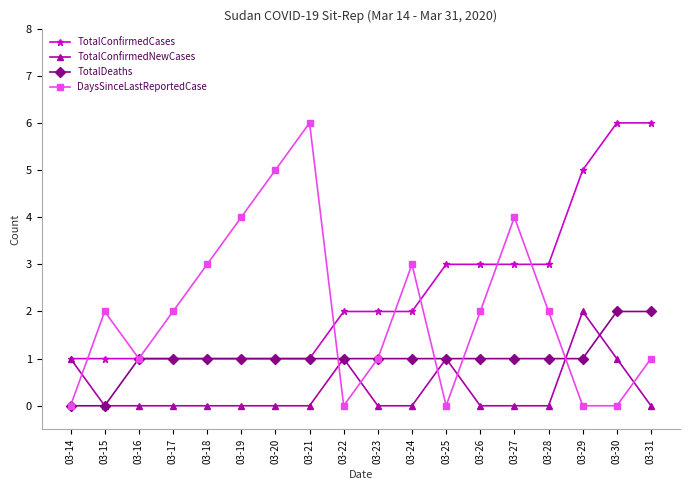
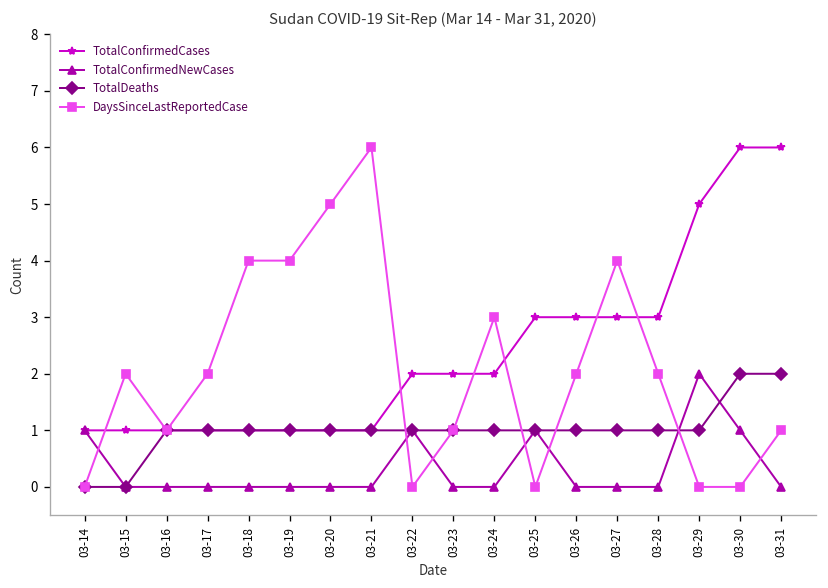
DaysSinceLastReportedCase, 03-18: 3 -> 4
